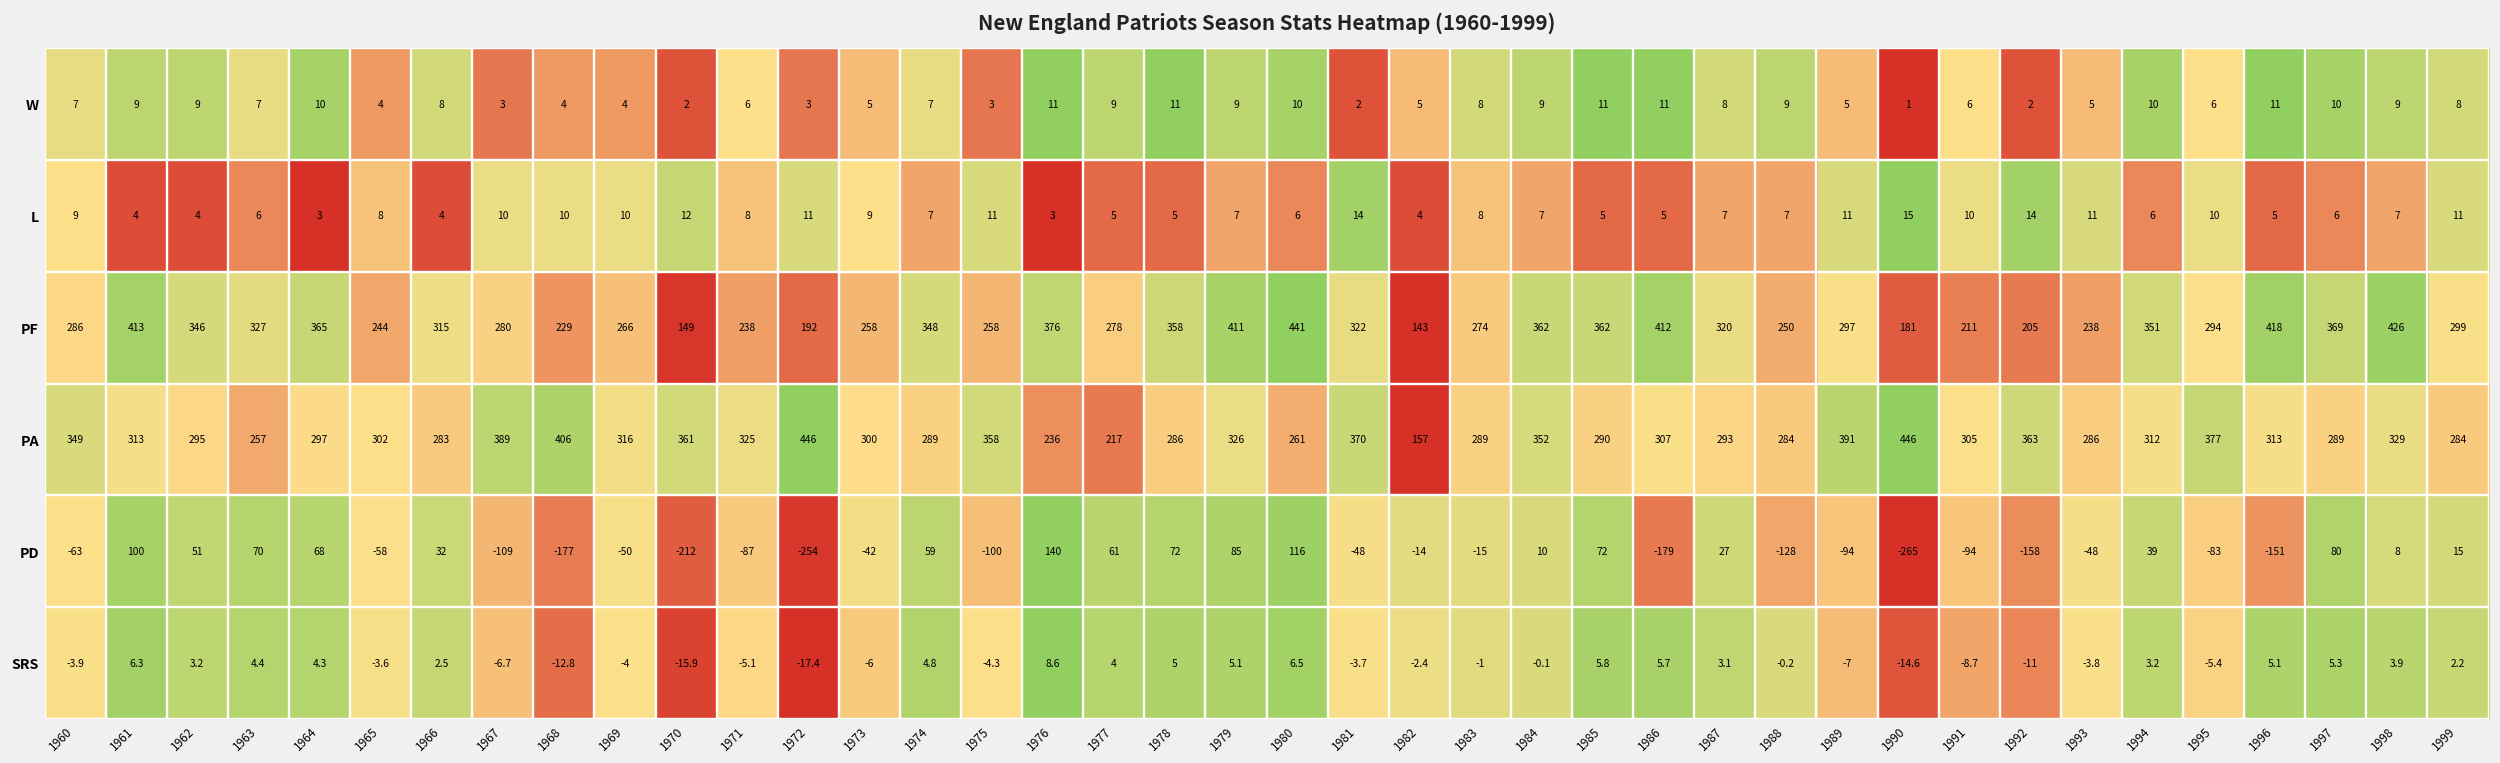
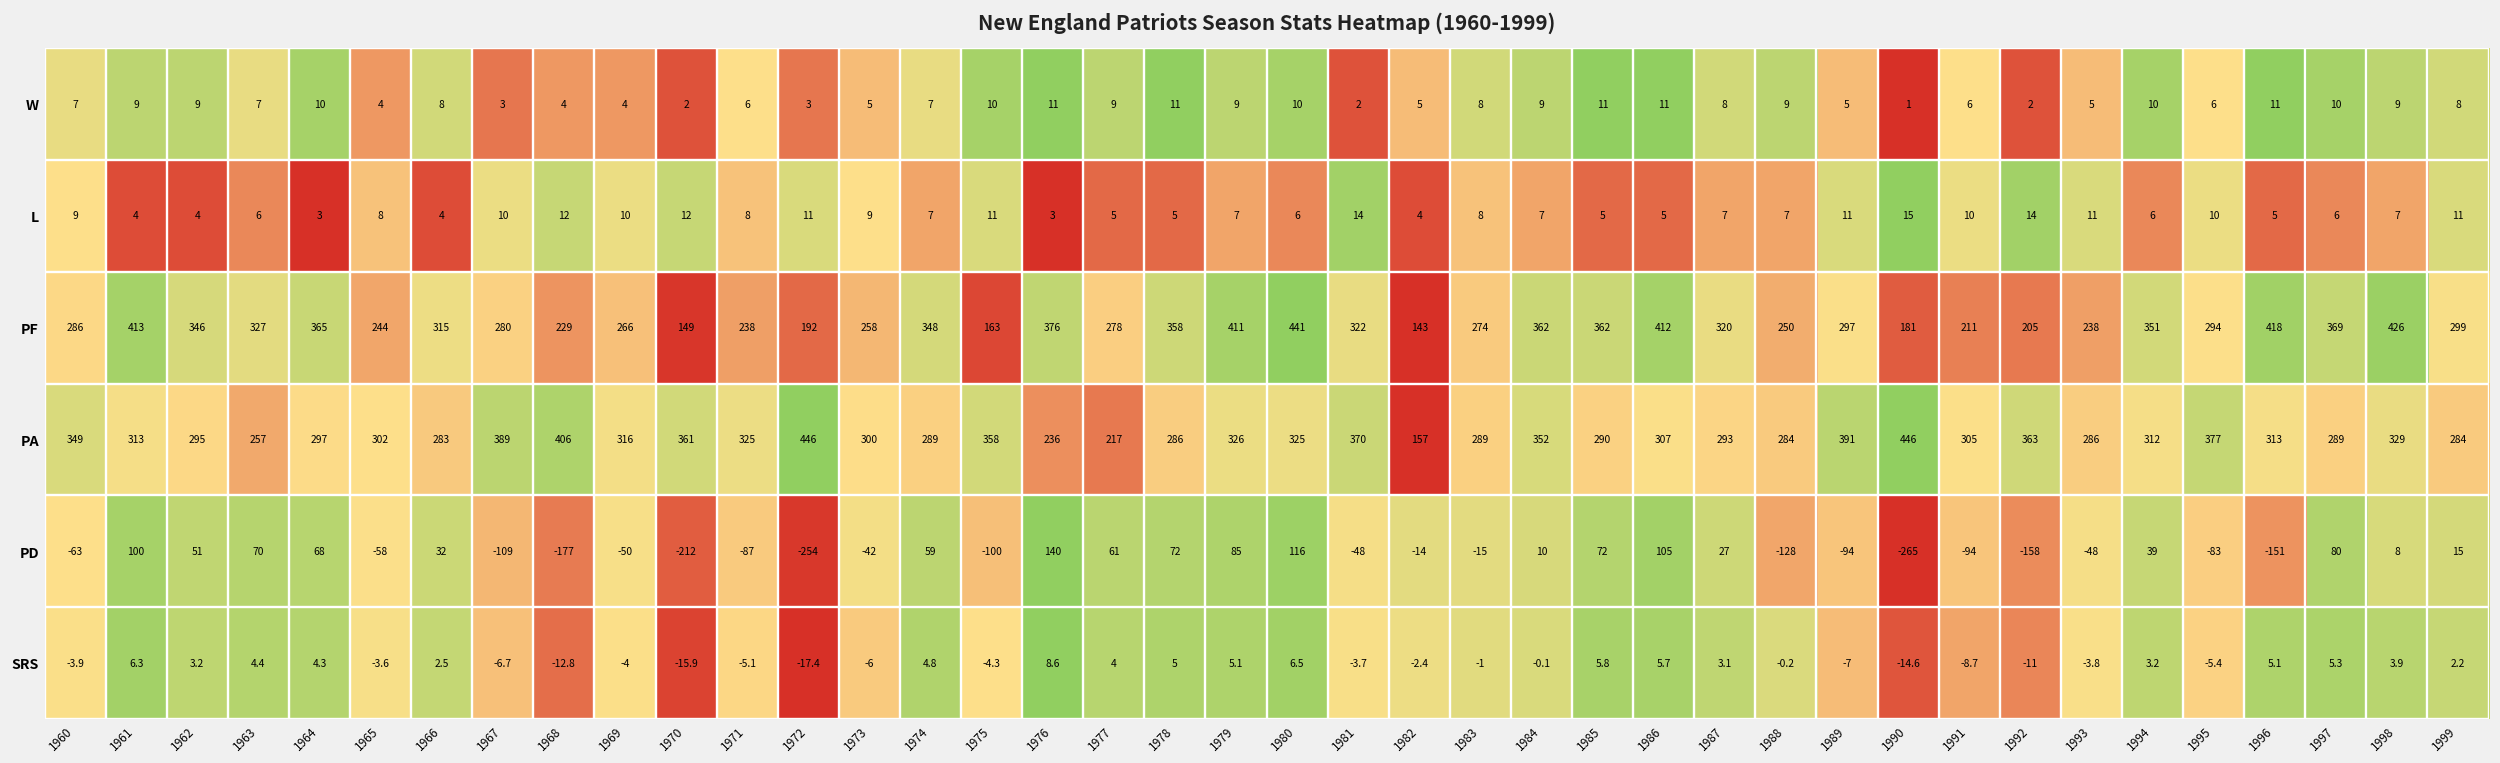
W, 1975: 3 -> 10
L, 1968: 10 -> 12
PF, 1975: 258 -> 163
PA, 1980: 261 -> 325
PD, 1986: -179 -> 105
